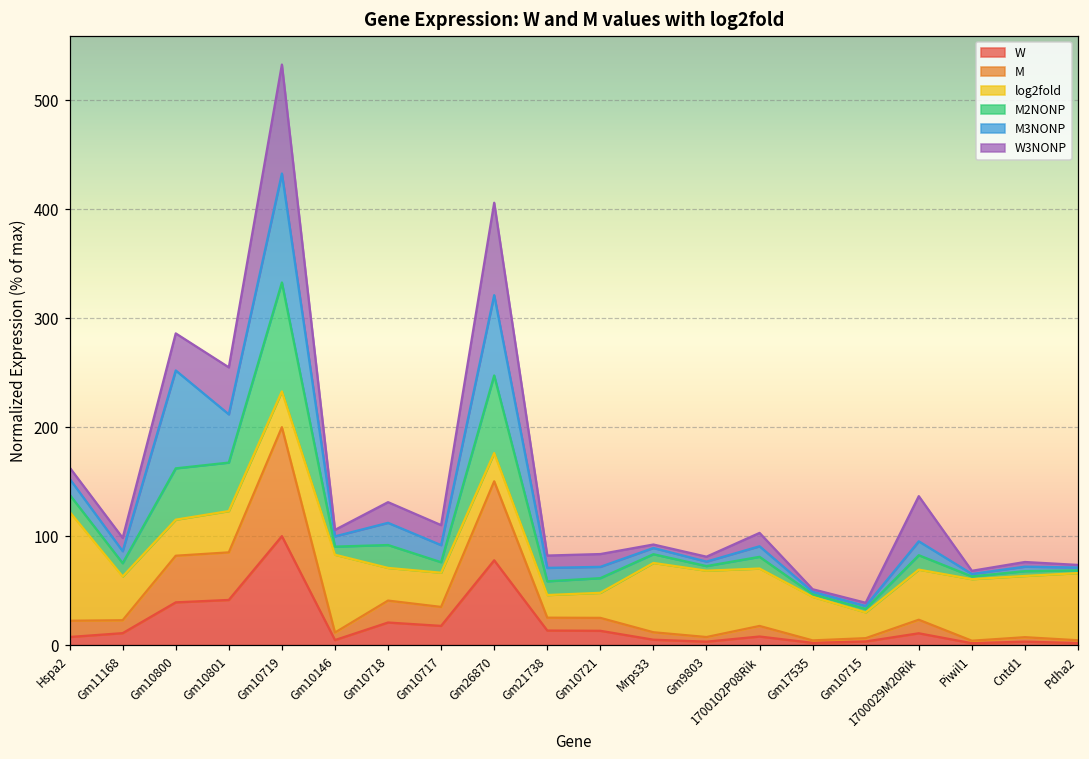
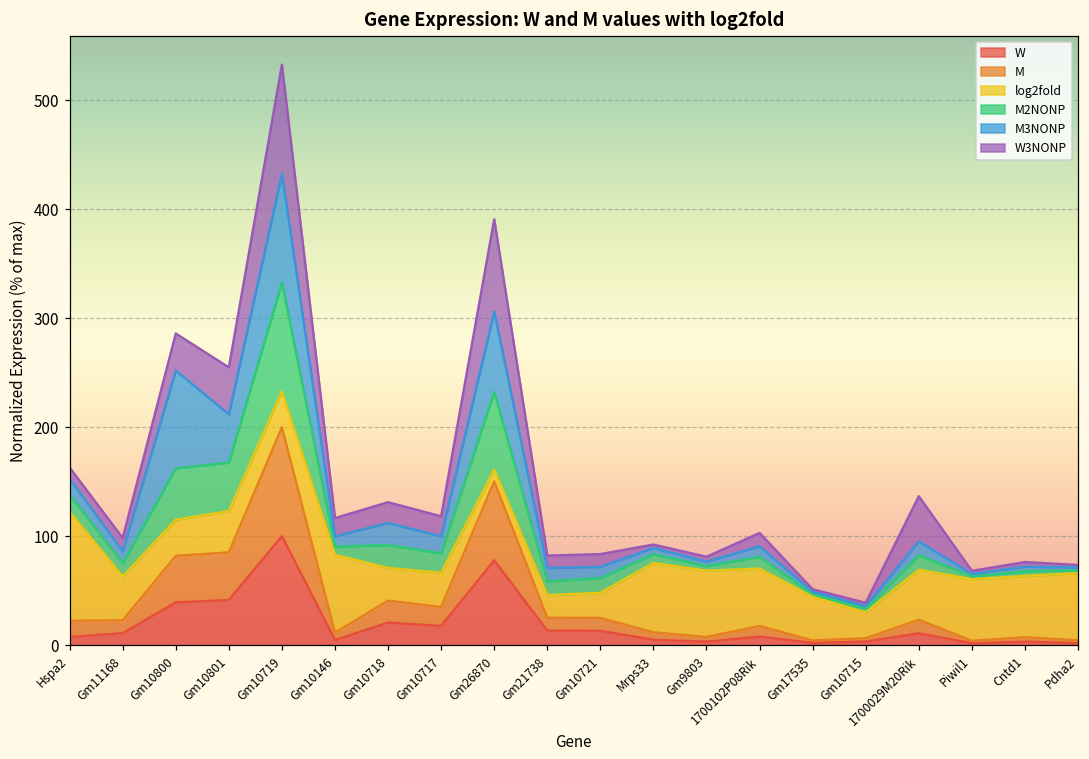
W3NONP, Gm10146: 10 -> 20
M2NONP, Gm10717: 10 -> 20
log2fold, Gm26870: 30 -> 10
